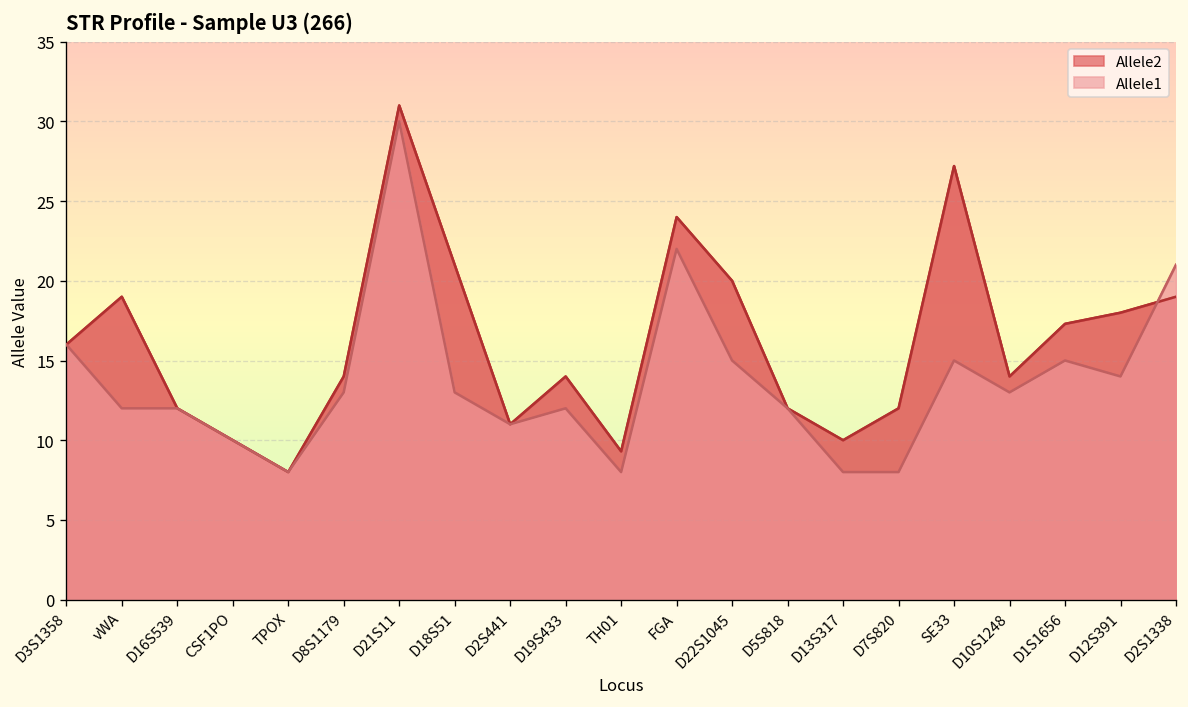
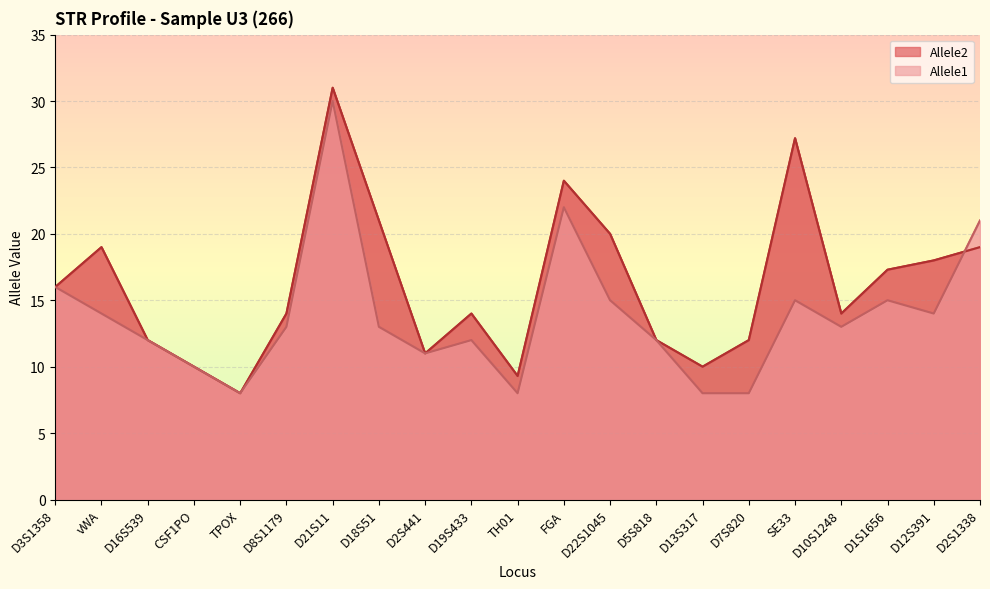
Allele1, vWA: 12 -> 14
